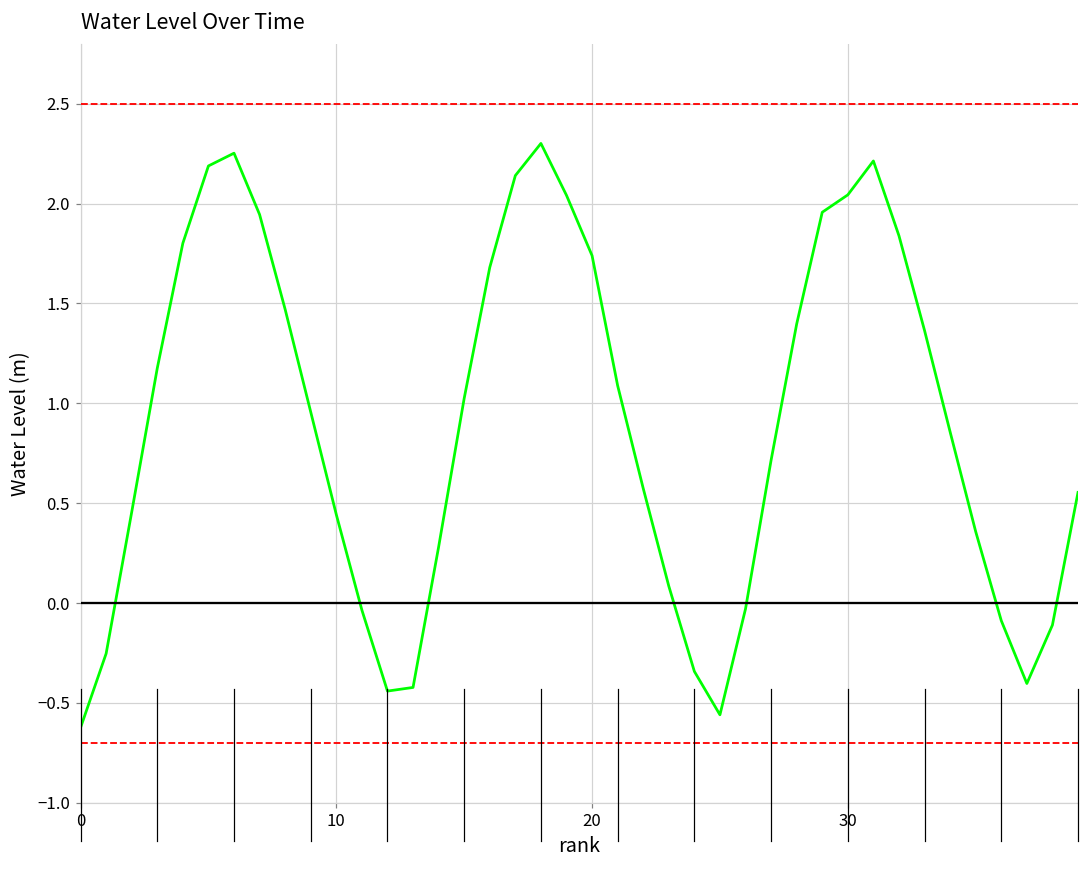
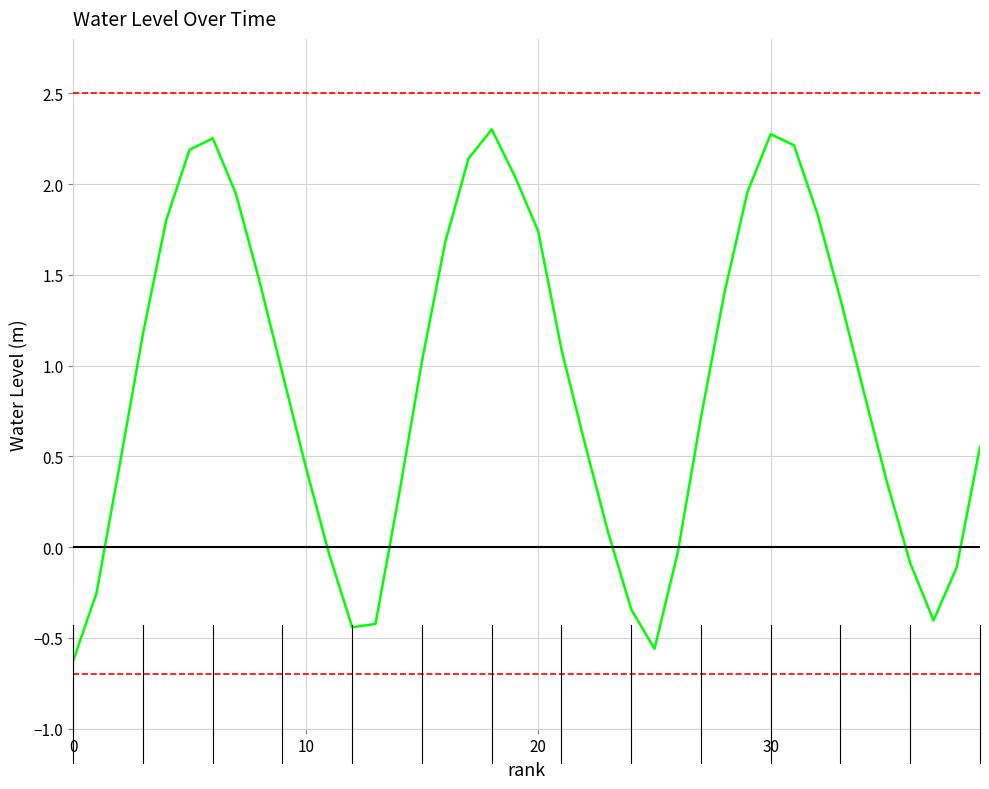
30: 2.04 -> 2.28
